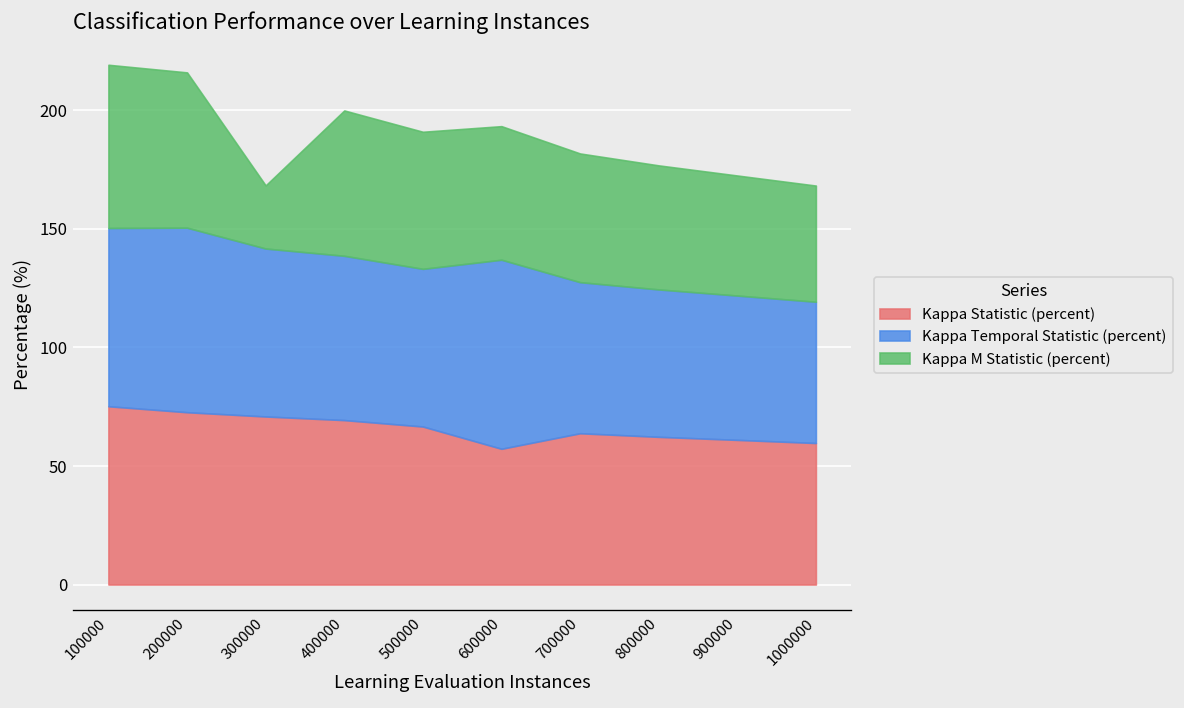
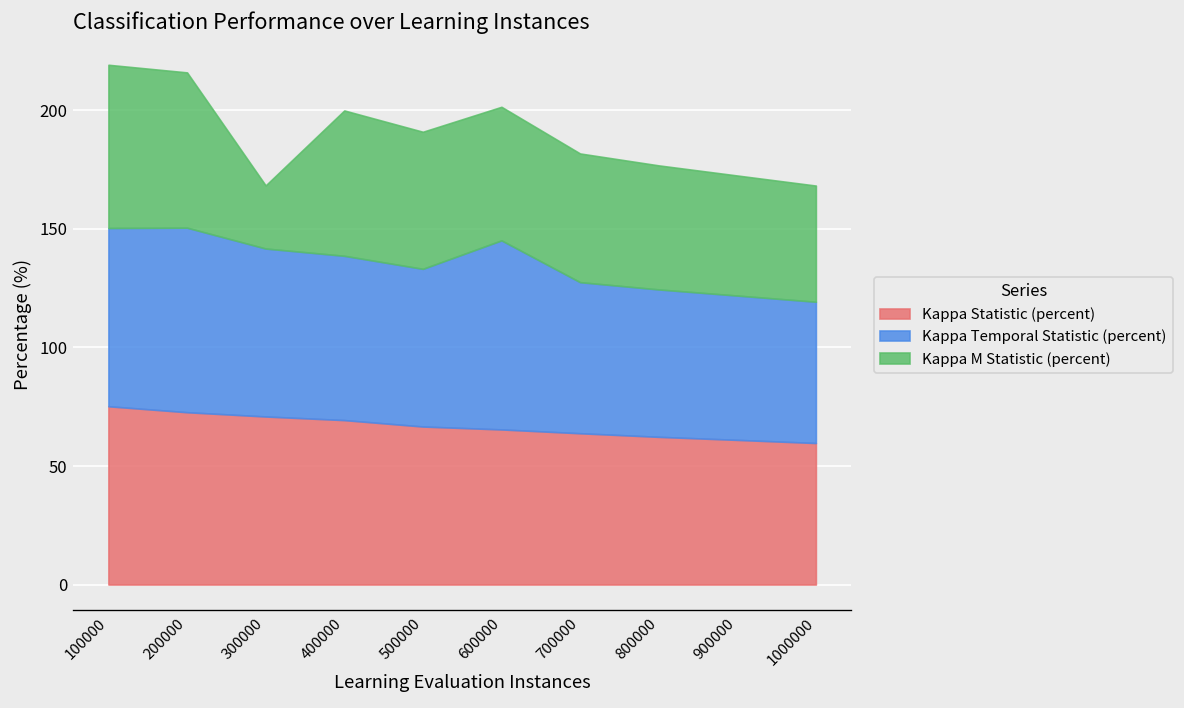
Kappa Statistic (percent), 600000: 57 -> 65
